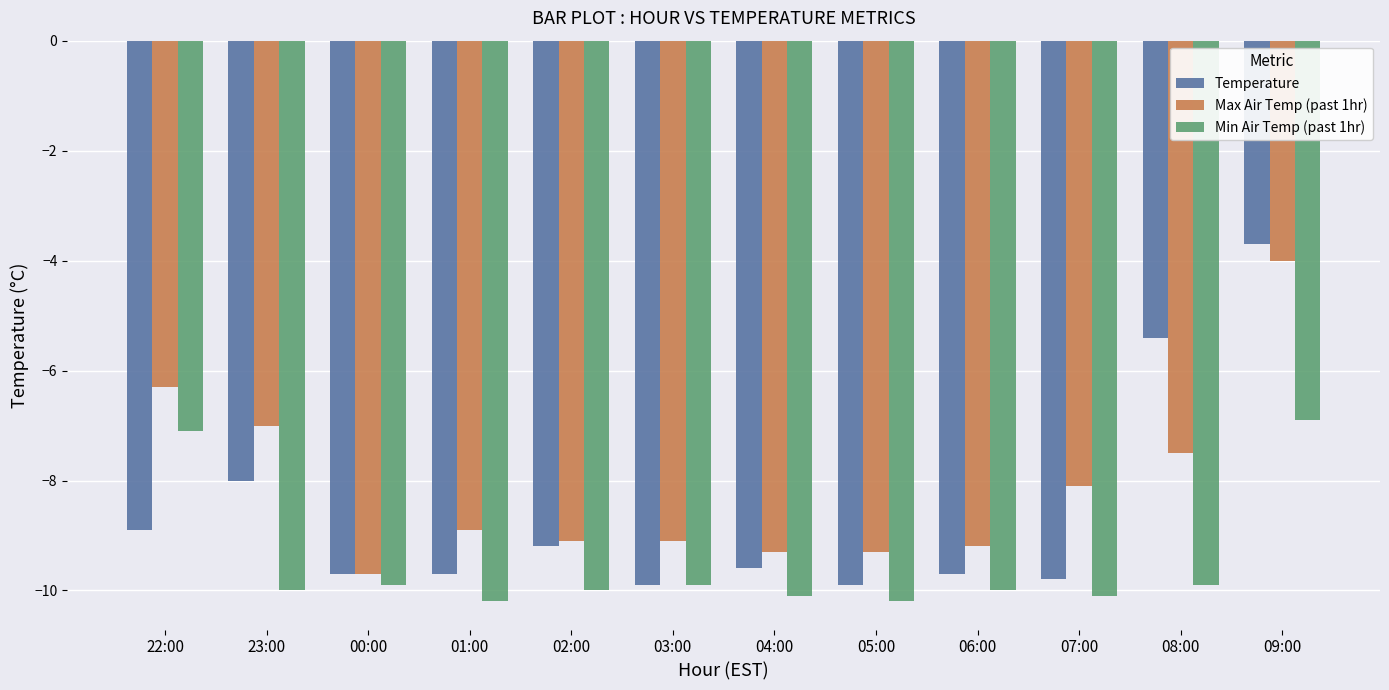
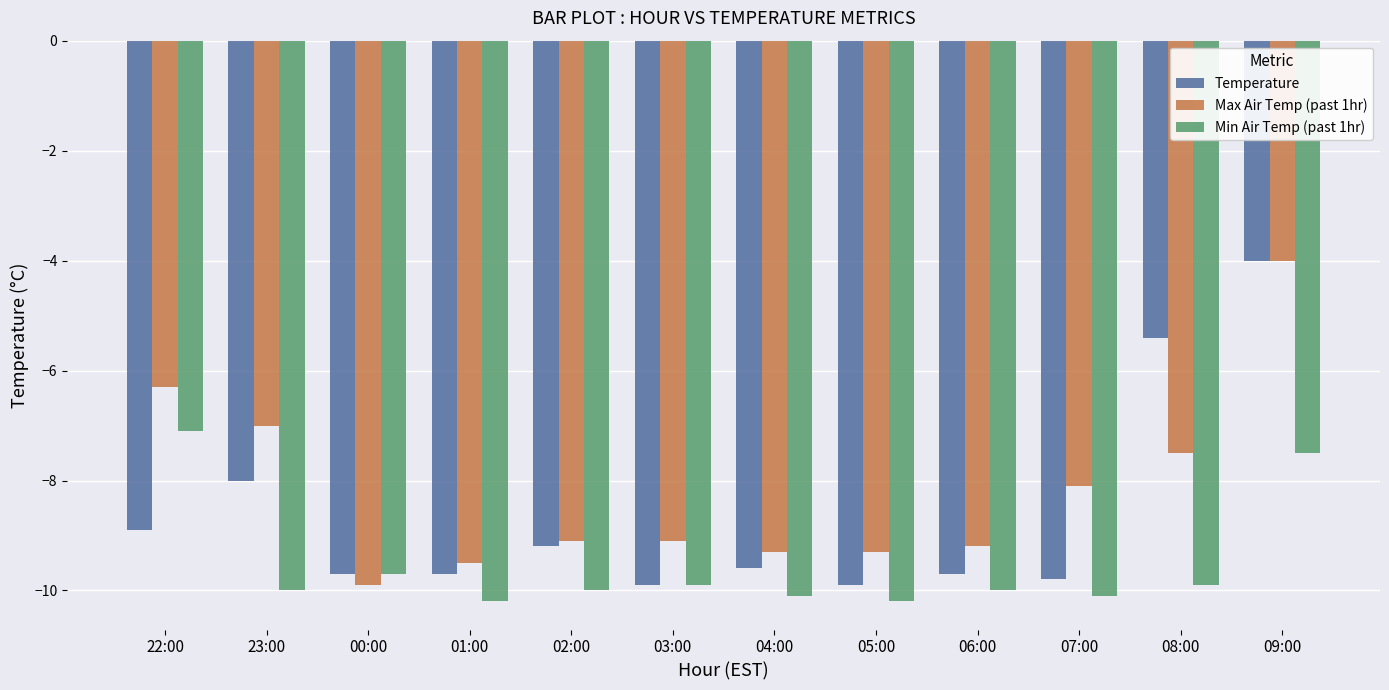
Max Air Temp (past 1hr), 00:00: -9.7 -> -9.9
Min Air Temp (past 1hr), 00:00: -9.9 -> -9.7
Max Air Temp (past 1hr), 01:00: -8.9 -> -9.5
Temperature, 09:00: -3.7 -> -4.0
Min Air Temp (past 1hr), 09:00: -6.9 -> -7.5
